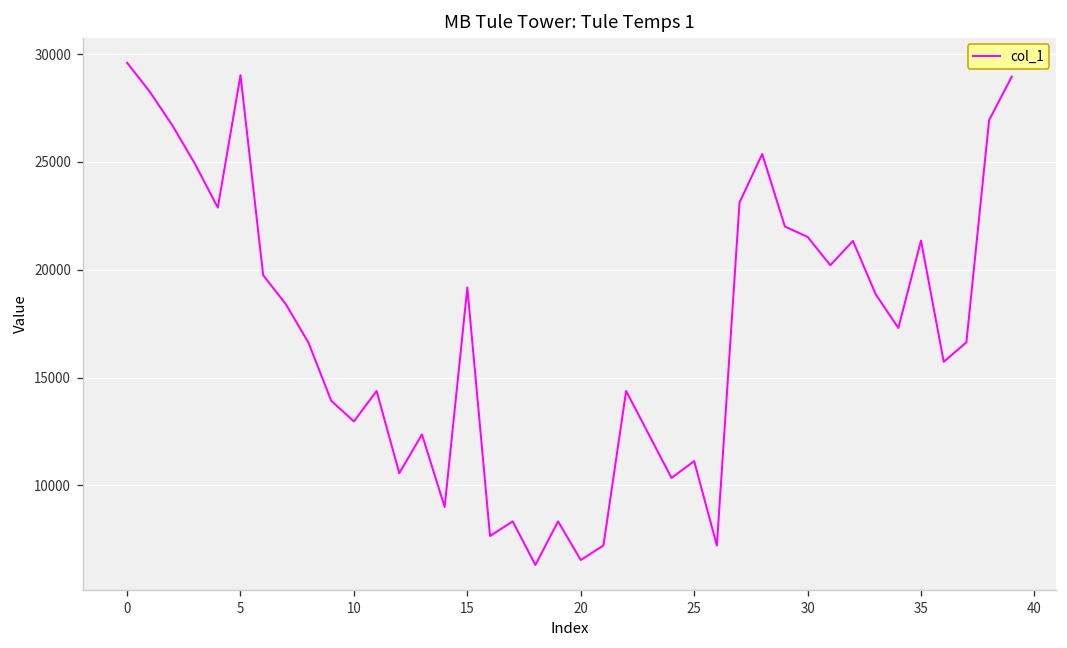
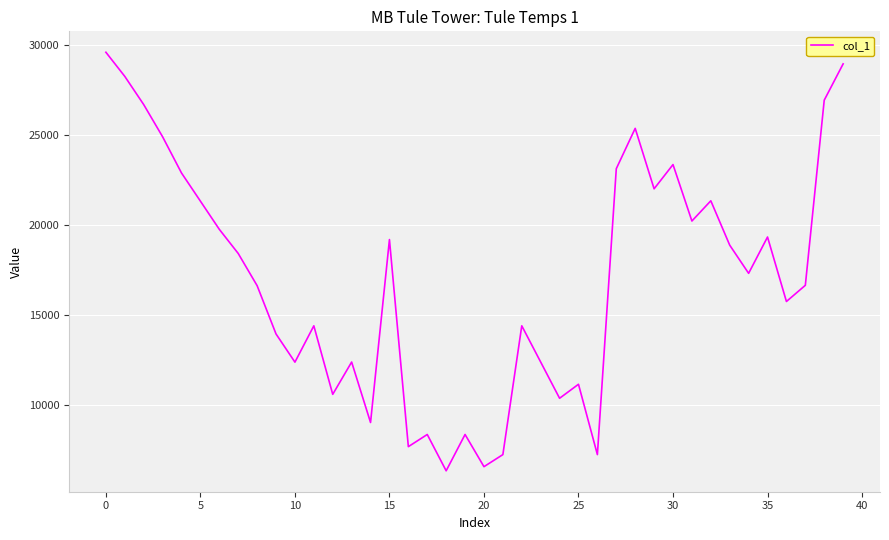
5: 29000 -> 21300
10: 13000 -> 12400
30: 21500 -> 23400
35: 21400 -> 19300
